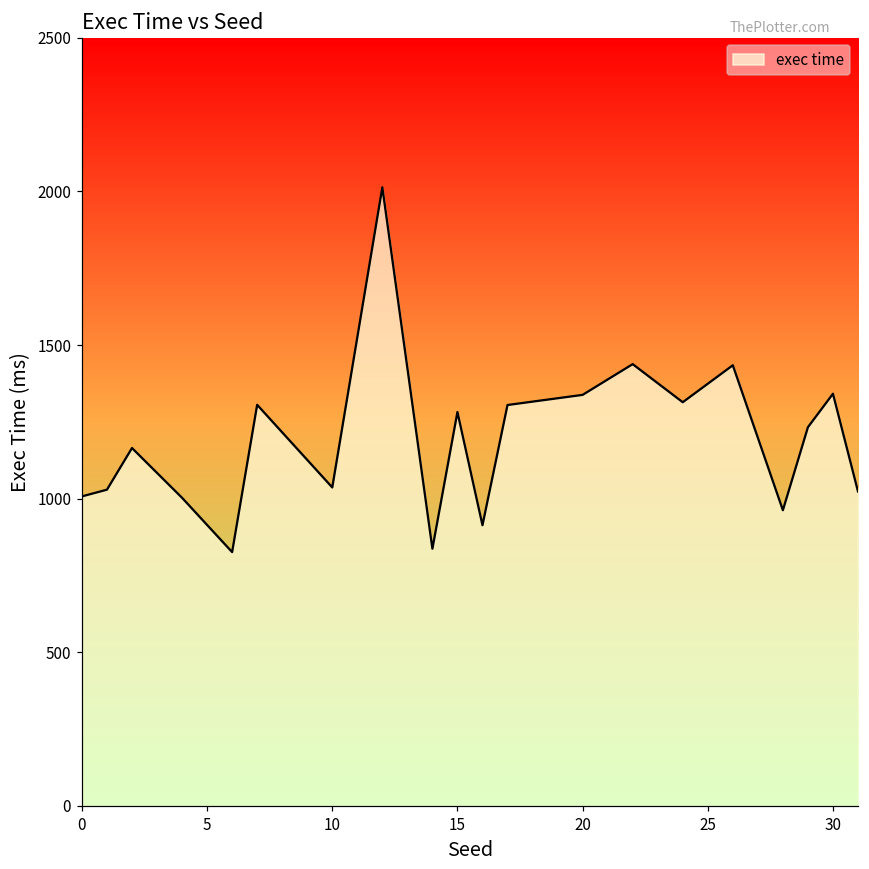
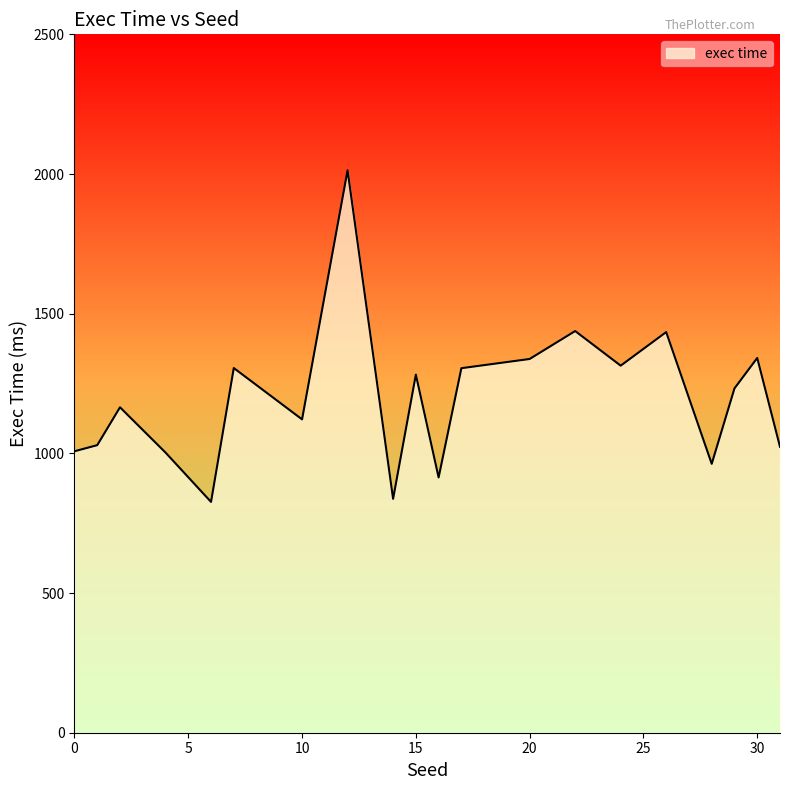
10: 1040 -> 1120
